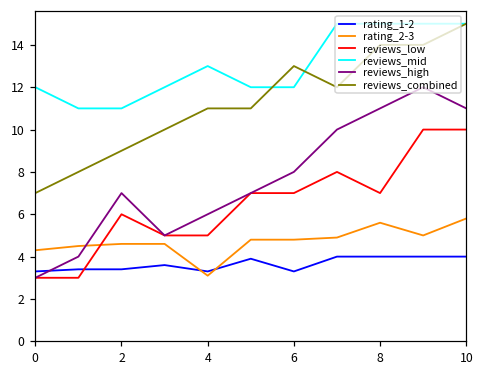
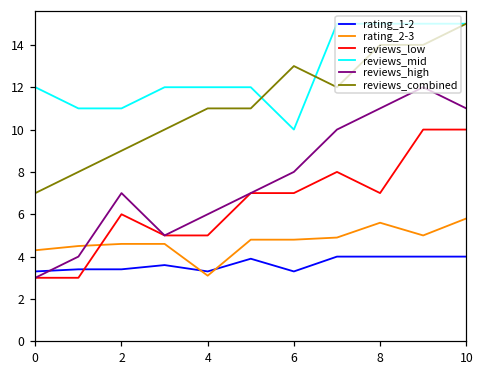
reviews_mid, 4: 13 -> 12
reviews_mid, 6: 12 -> 10
